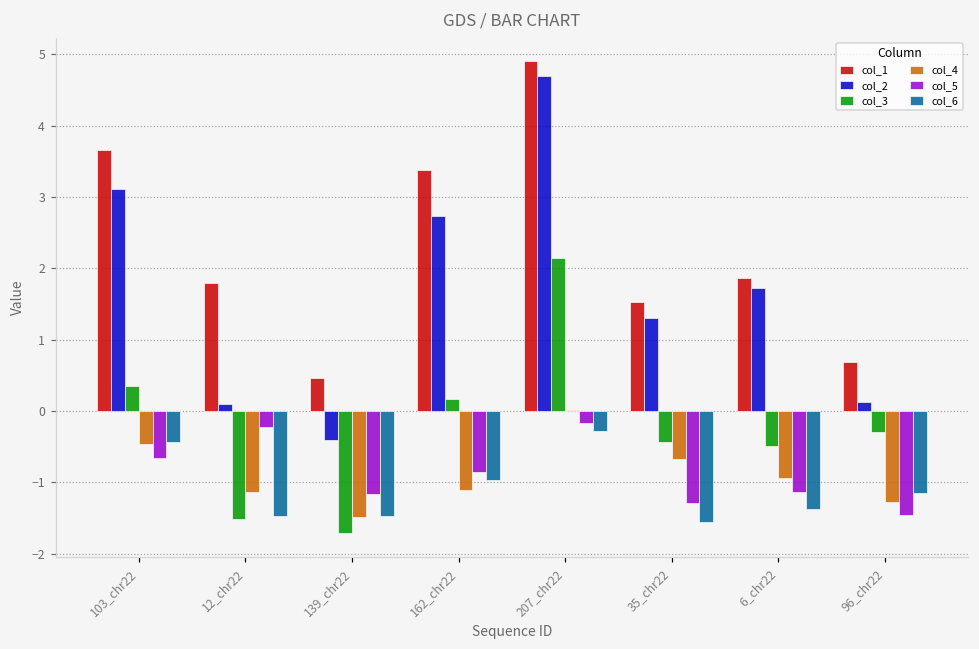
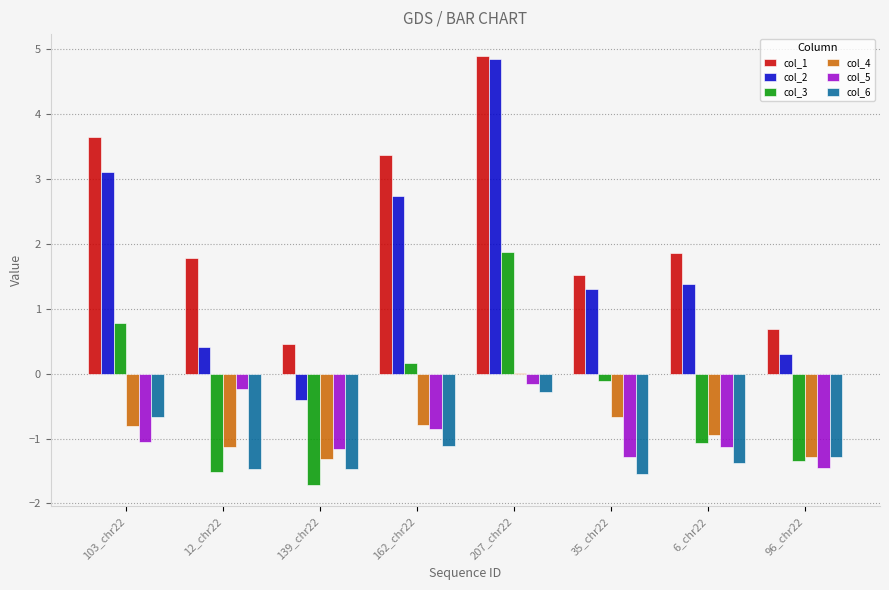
col_3, 103_chr22: 0.3 -> 0.8
col_4, 103_chr22: -0.5 -> -0.8
col_5, 103_chr22: -0.7 -> -1.1
col_6, 103_chr22: -0.4 -> -0.7
col_2, 12_chr22: 0.1 -> 0.4
col_4, 139_chr22: -1.5 -> -1.3
col_4, 162_chr22: -1.1 -> -0.8
col_6, 162_chr22: -1.0 -> -1.1
col_2, 207_chr22: 4.7 -> 4.9
col_3, 207_chr22: 2.1 -> 1.9
col_3, 35_chr22: -0.4 -> -0.1
col_2, 6_chr22: 1.7 -> 1.4
col_3, 6_chr22: -0.5 -> -1.1
col_2, 96_chr22: 0.1 -> 0.3
col_3, 96_chr22: -0.3 -> -1.3
col_6, 96_chr22: -1.1 -> -1.3
